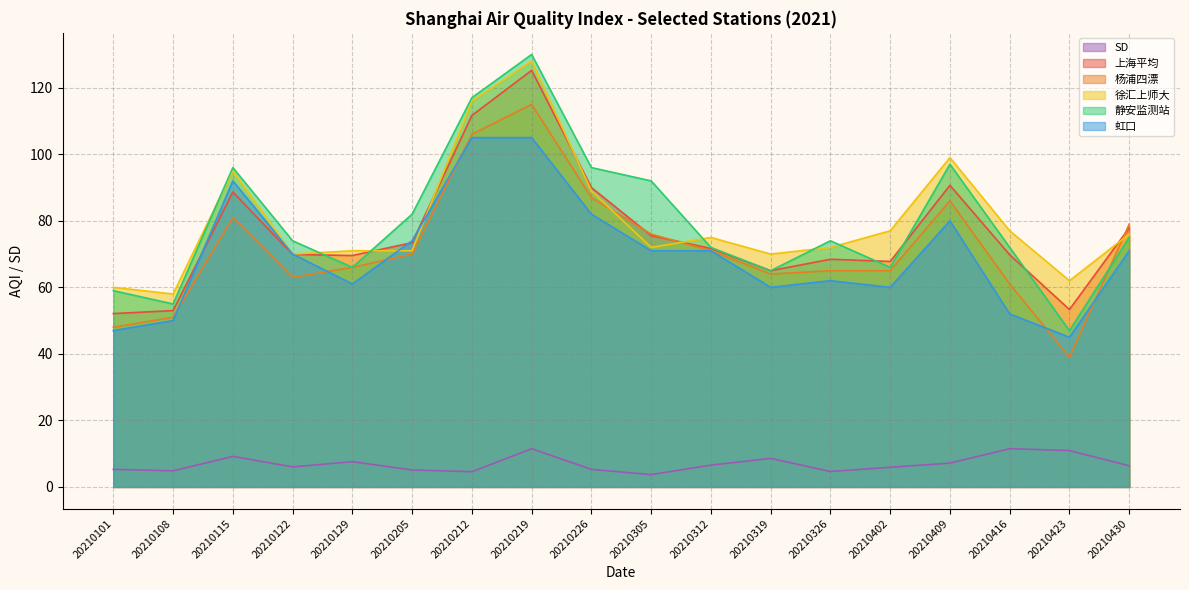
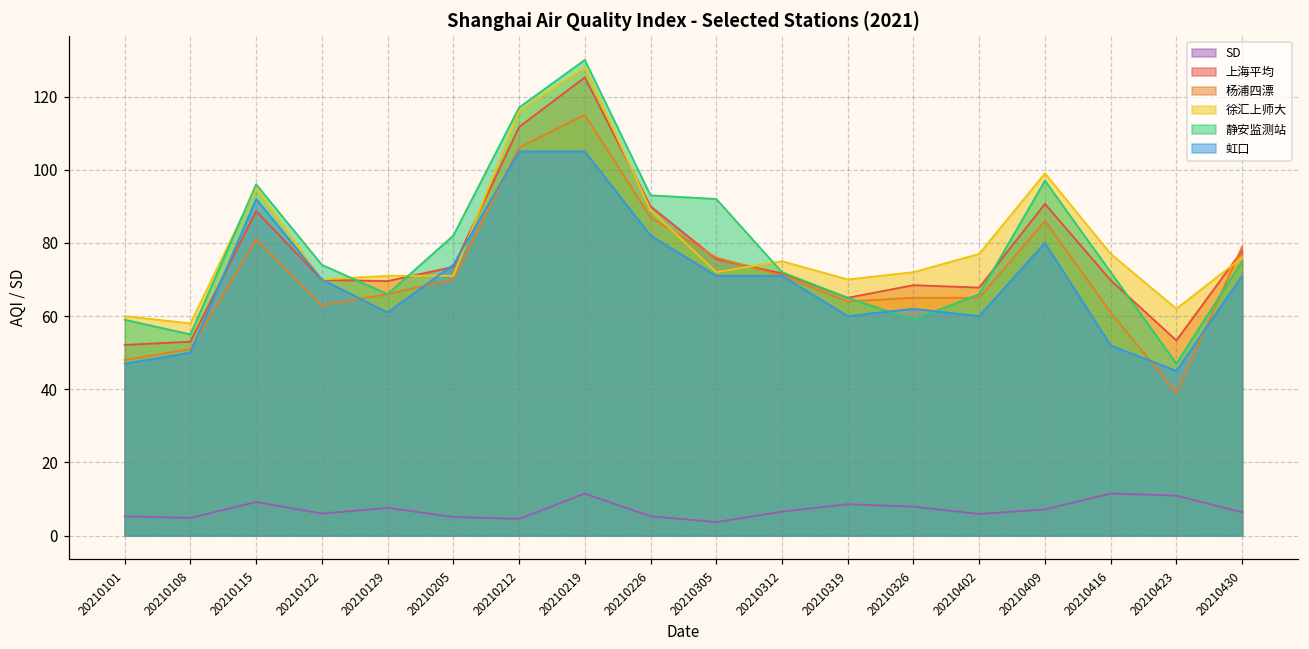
静安监测站, 20210226: 96 -> 93
SD, 20210326: 5 -> 8
静安监测站, 20210326: 74 -> 59
